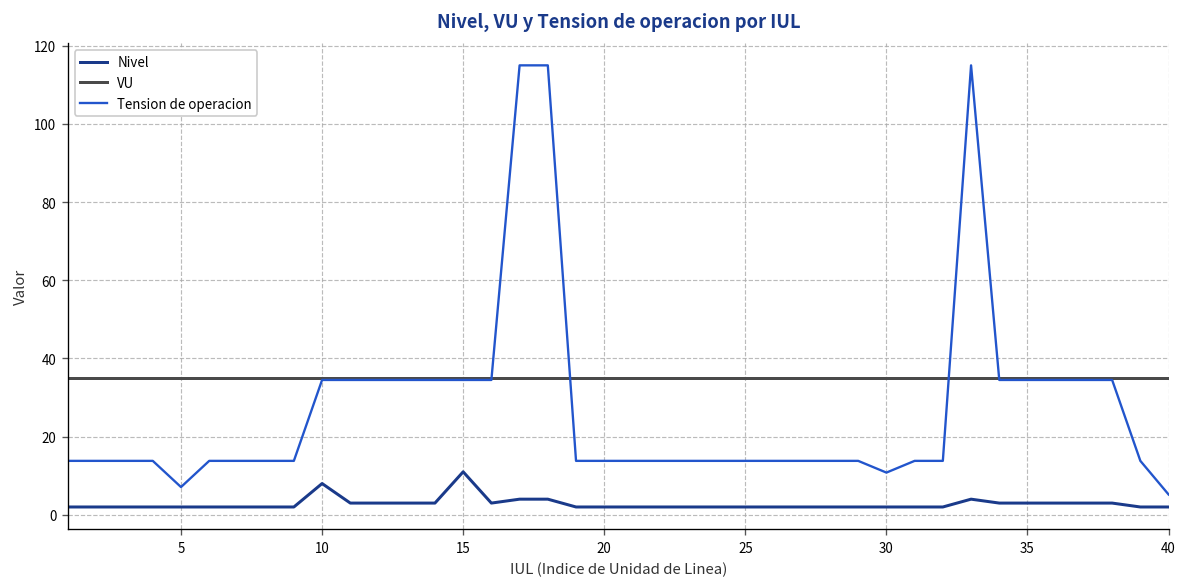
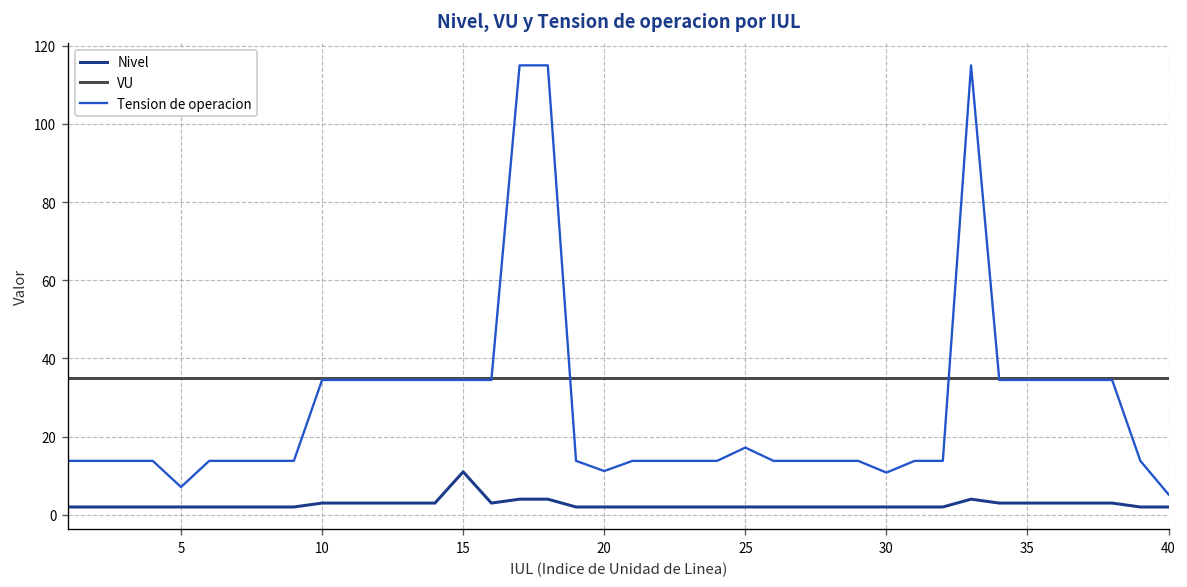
Nivel, 10: 8 -> 3
Tension de operacion, 20: 14 -> 11
Tension de operacion, 25: 14 -> 17
